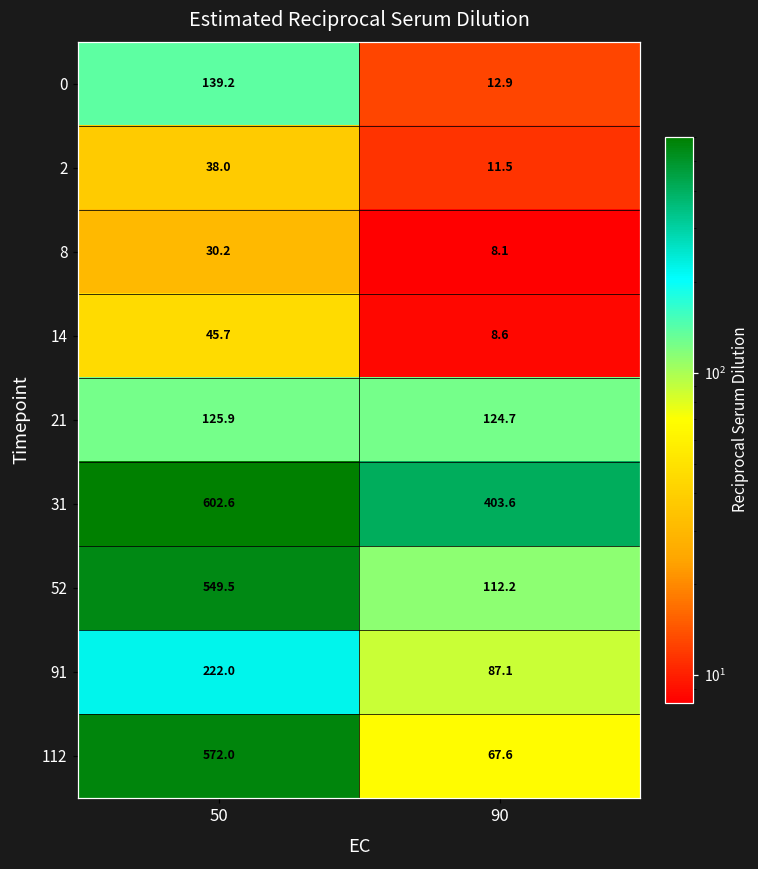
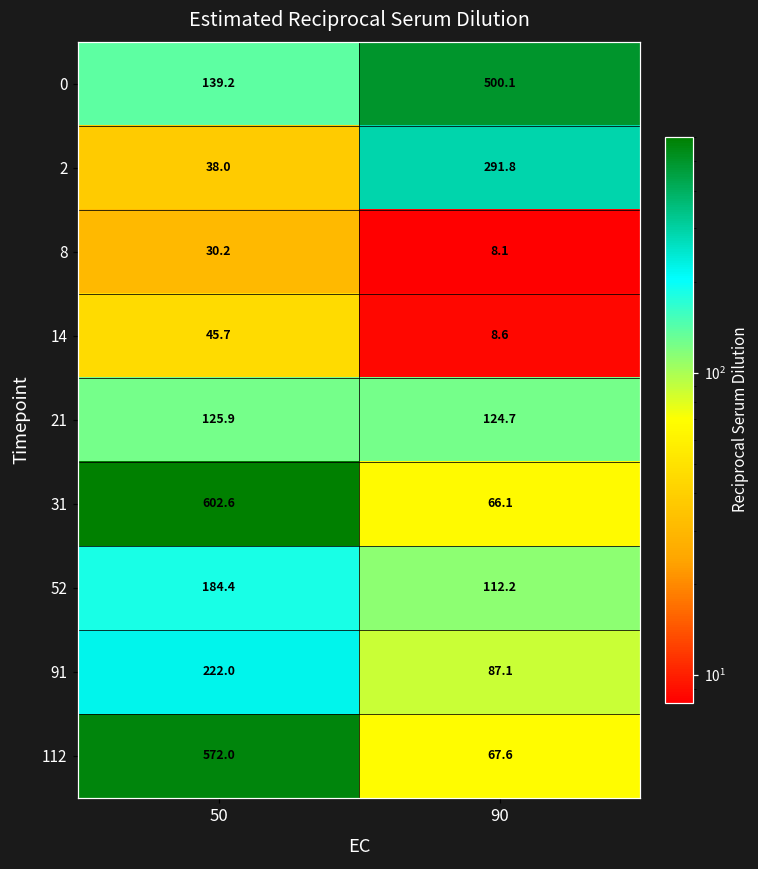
0, 90: 12.9 -> 500.1
2, 90: 11.5 -> 291.8
31, 90: 403.6 -> 66.1
52, 50: 549.5 -> 184.4
